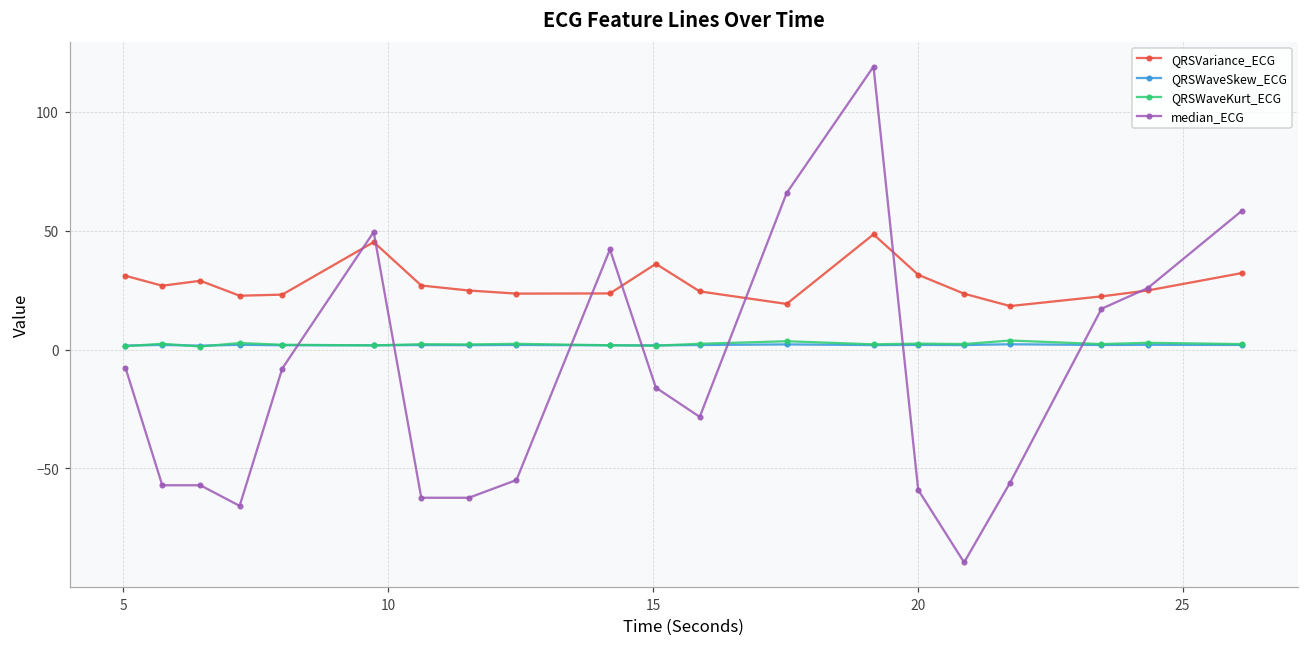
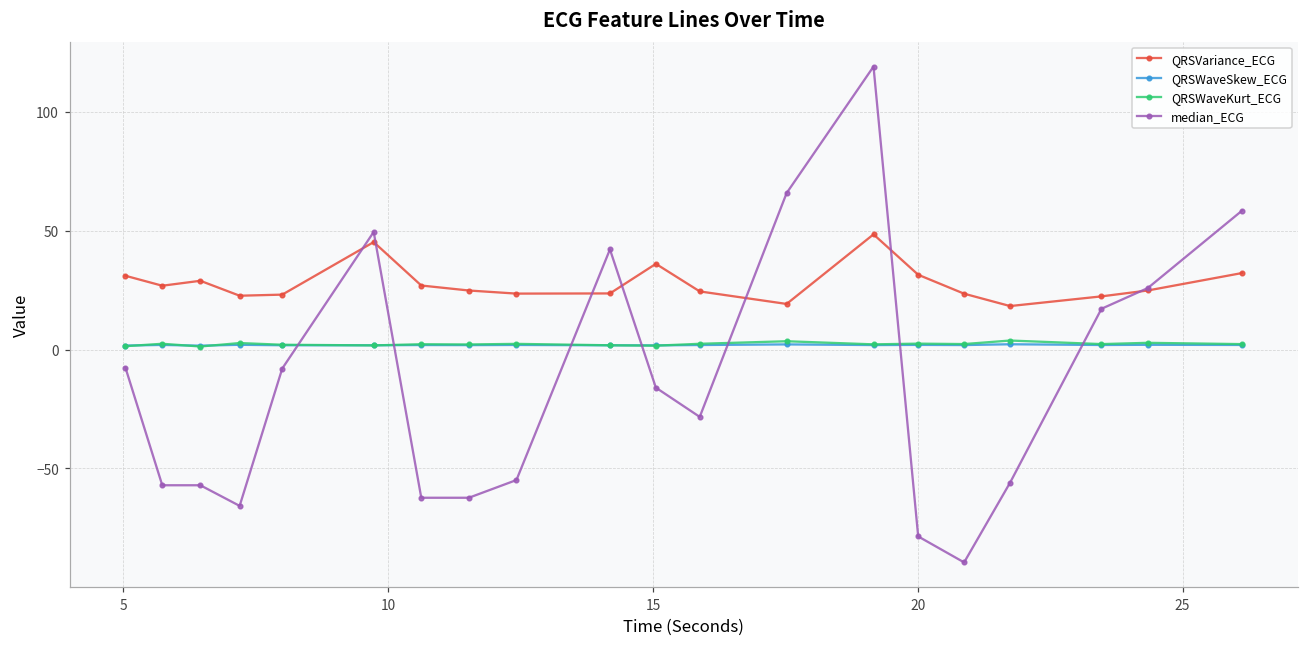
median_ECG, 20: -59 -> -79
